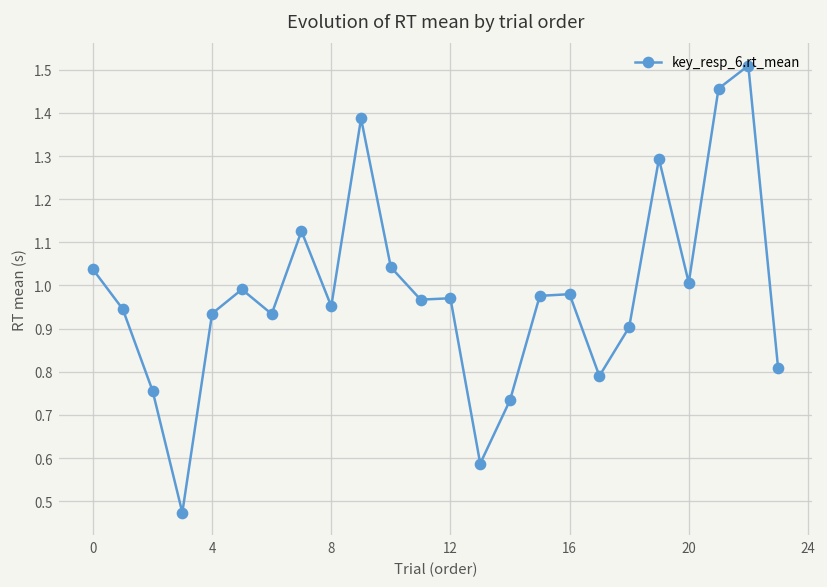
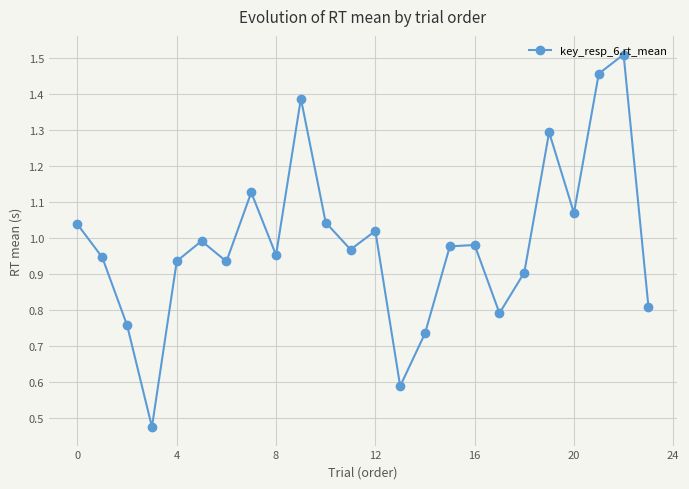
12: 0.97 -> 1.02
20: 1.01 -> 1.07
